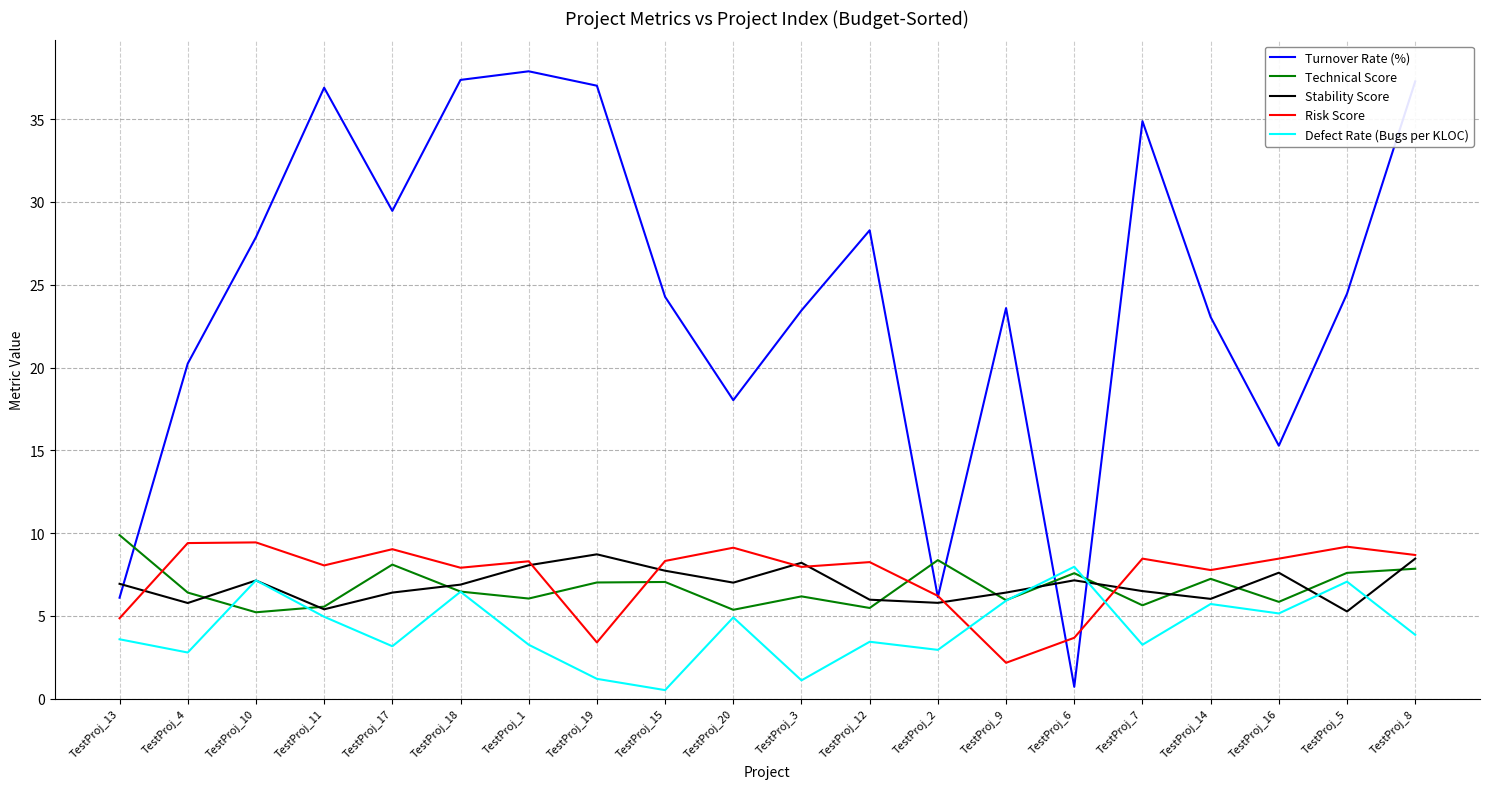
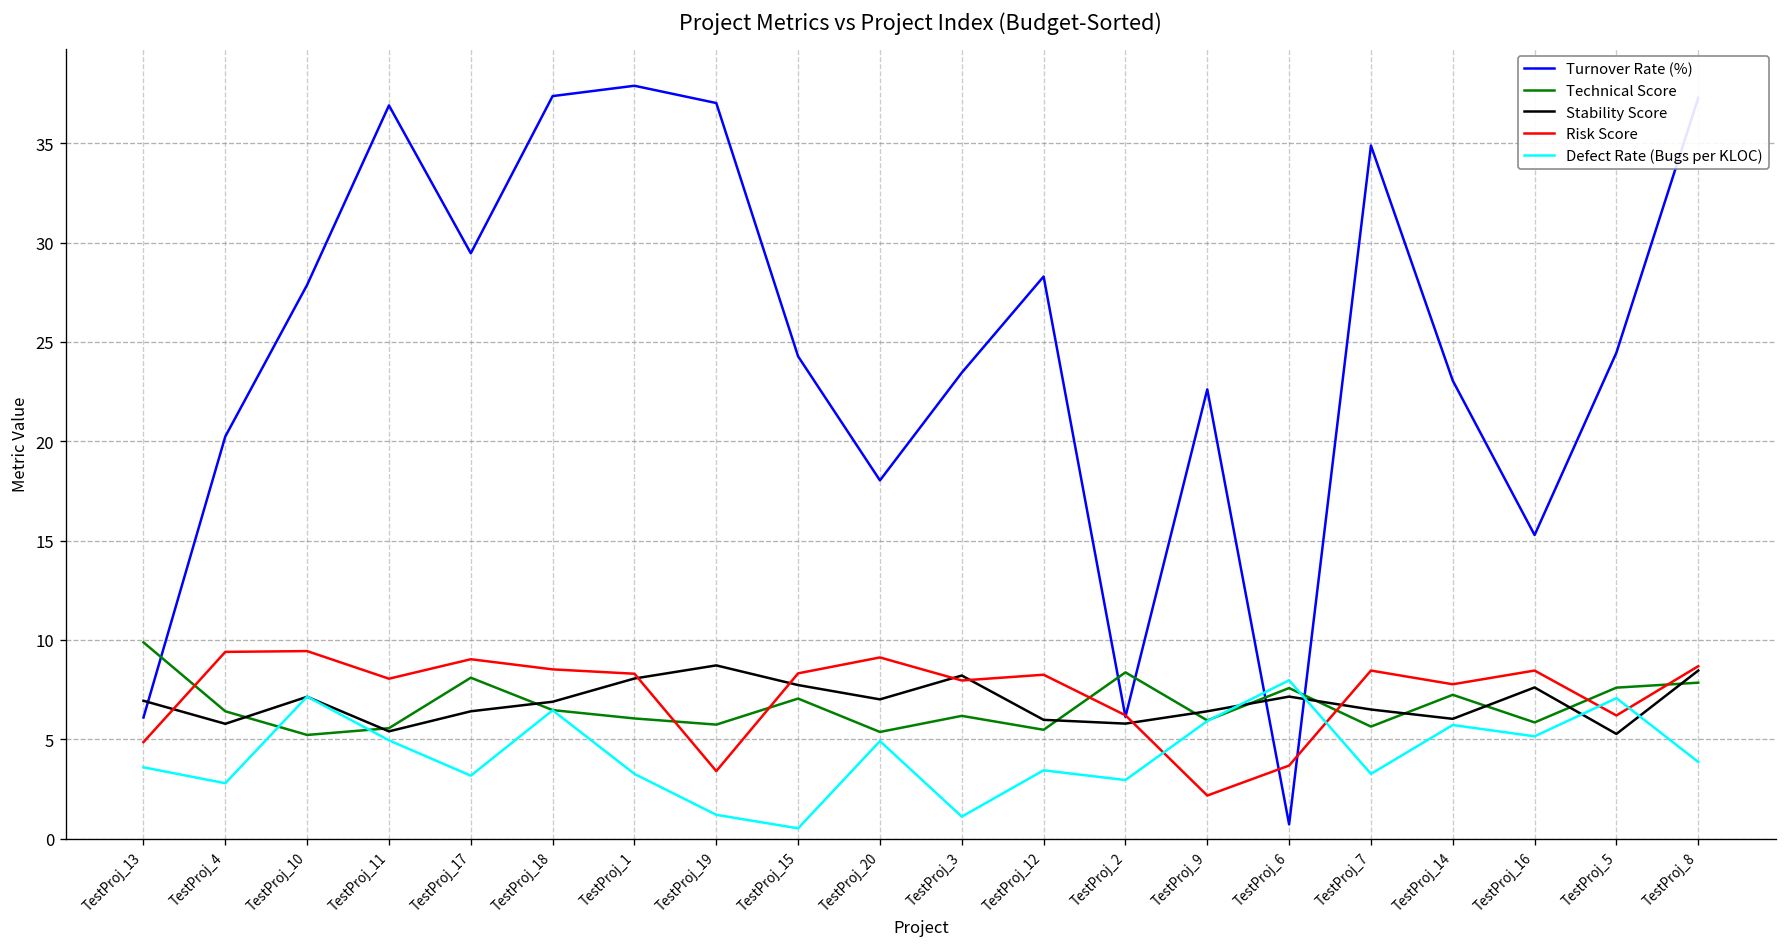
Risk Score, TestProj_18: 7.9 -> 8.5
Technical Score, TestProj_19: 7.0 -> 5.7
Turnover Rate (%), TestProj_9: 23.6 -> 22.6
Risk Score, TestProj_5: 9.2 -> 6.2
